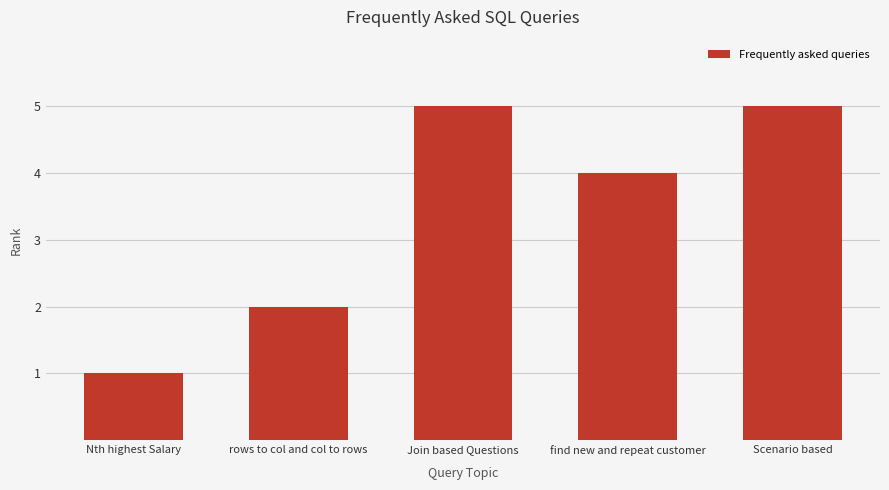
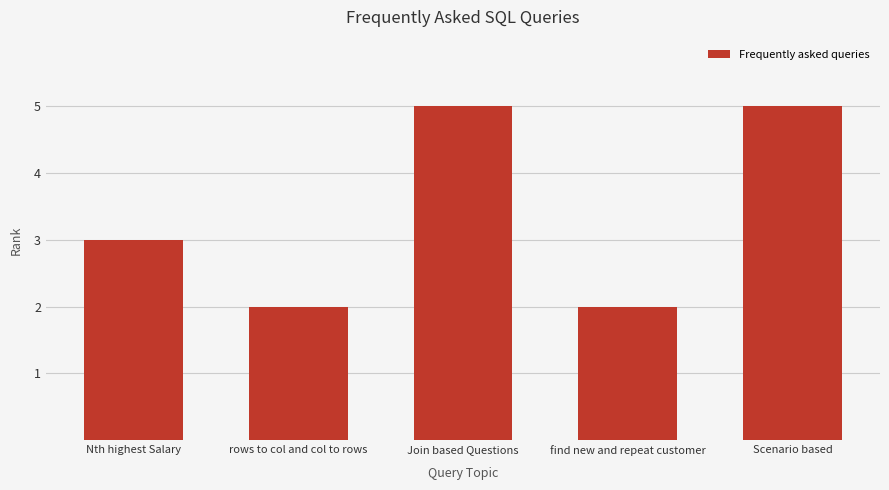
Nth highest Salary: 1 -> 3
find new and repeat customer: 4 -> 2
